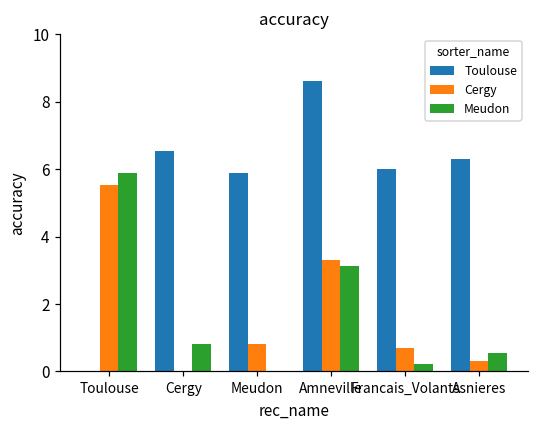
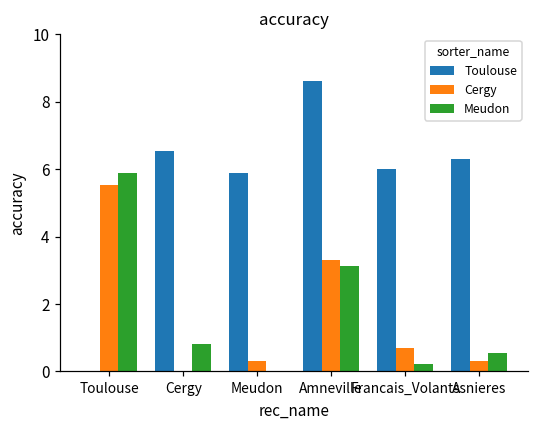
Cergy, Meudon: 0.8 -> 0.3
